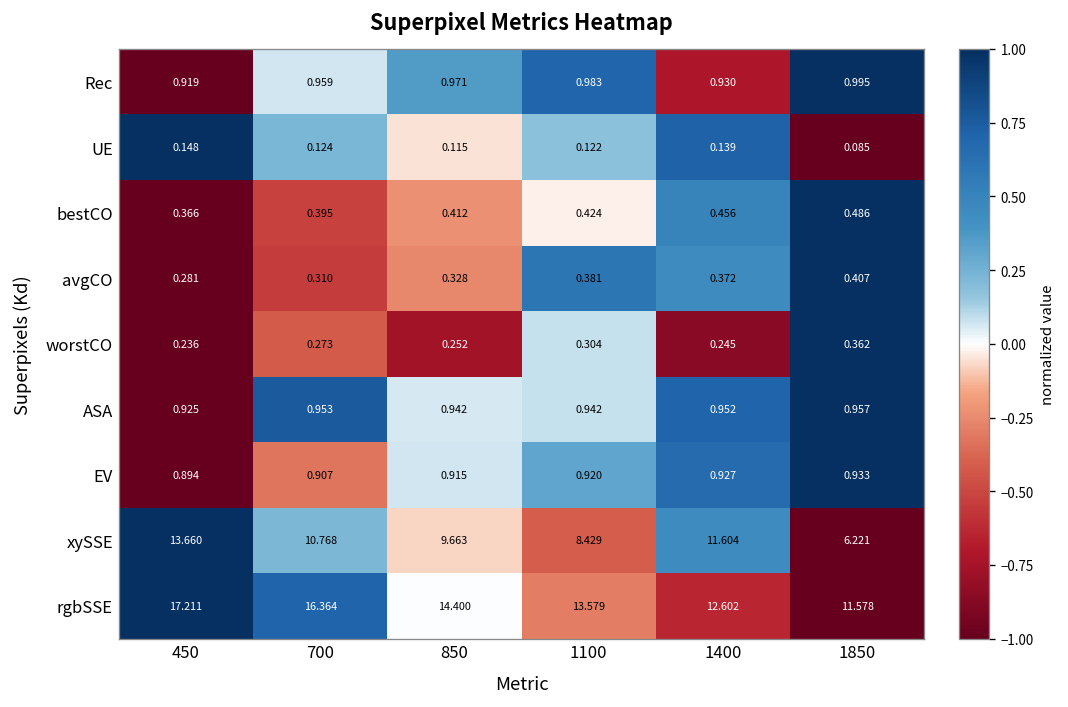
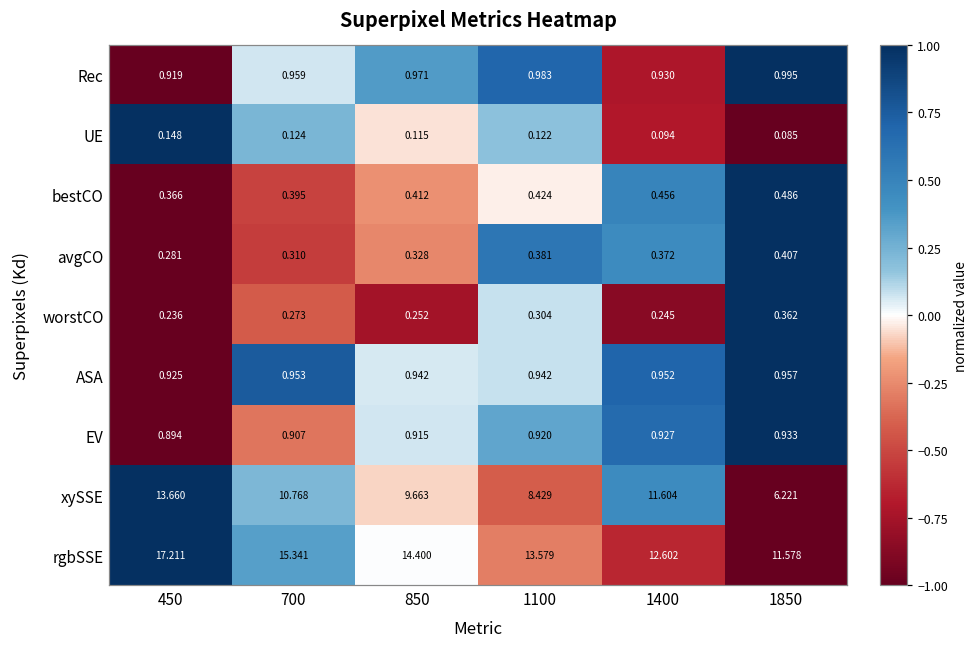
UE, 1400: 0.139 -> 0.094
rgbSSE, 700: 16.364 -> 15.341
